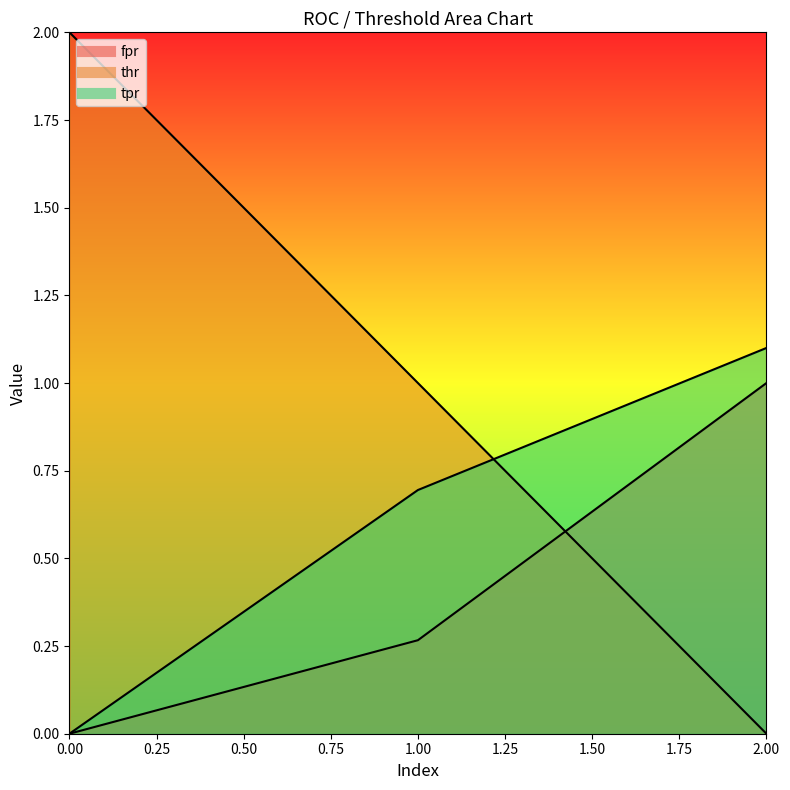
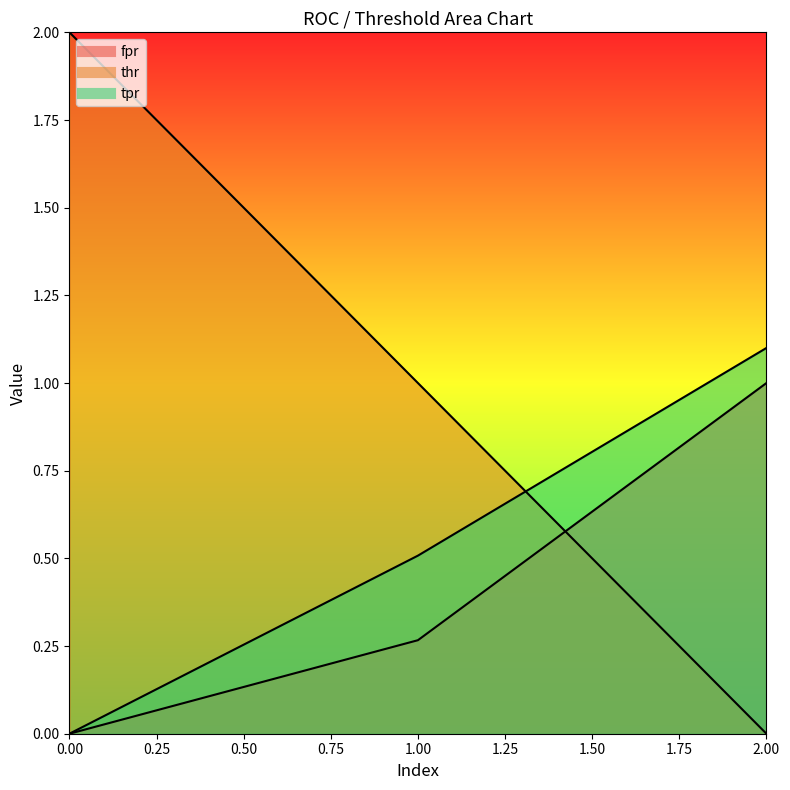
tpr, 1.00: 0.69 -> 0.51
